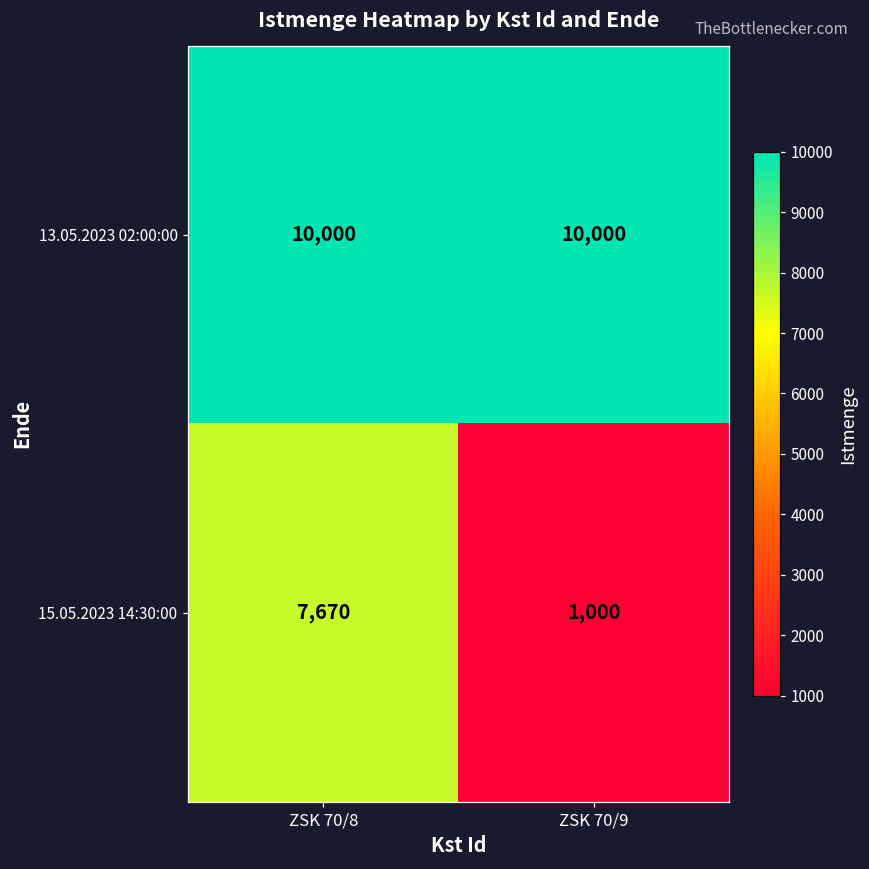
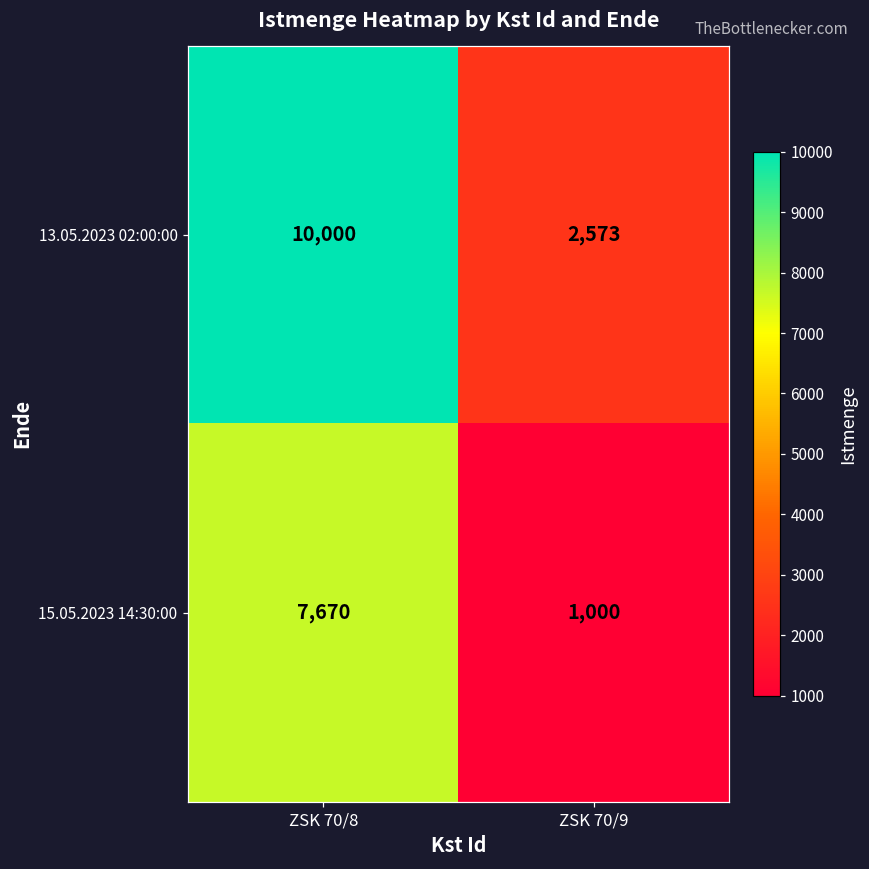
13.05.2023 02:00:00, ZSK 70/9: 10,000 -> 2,573
